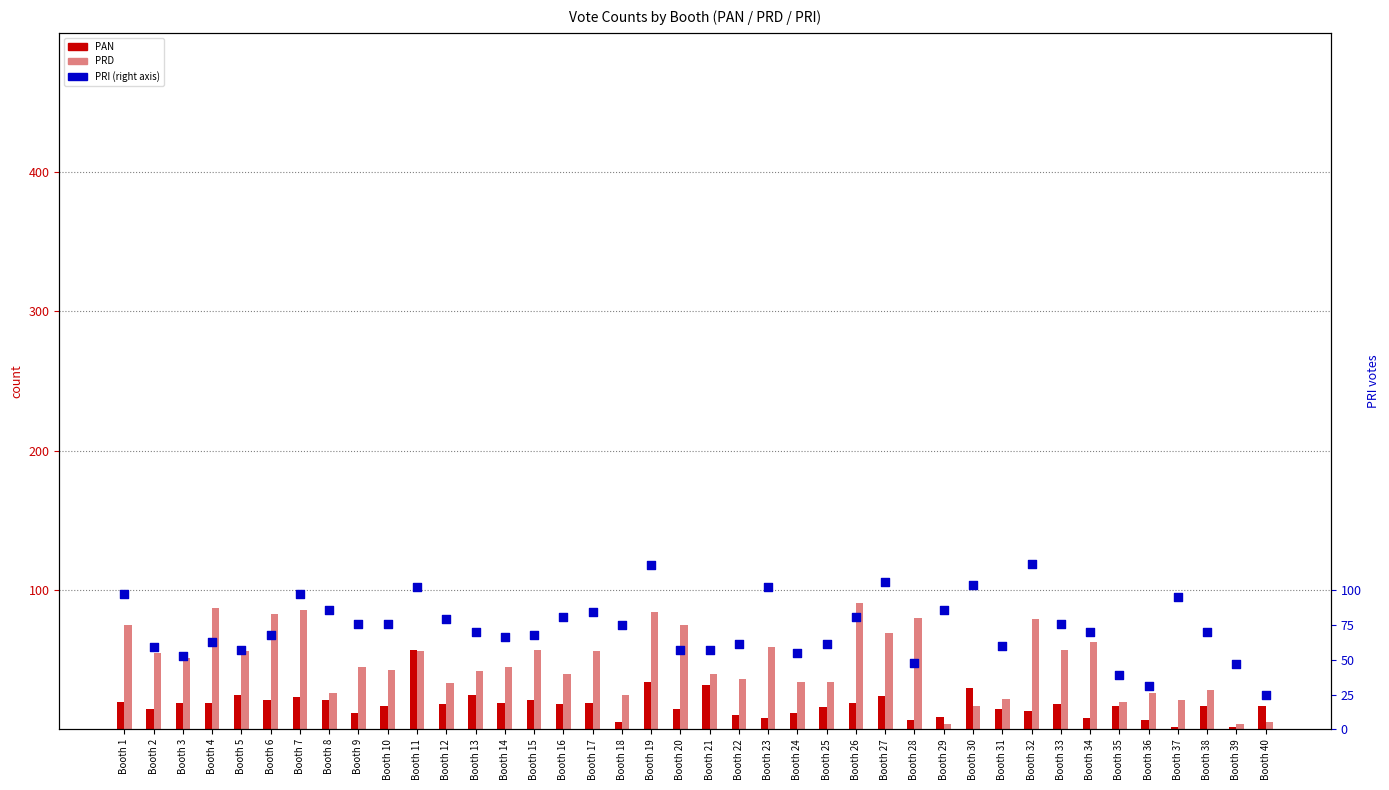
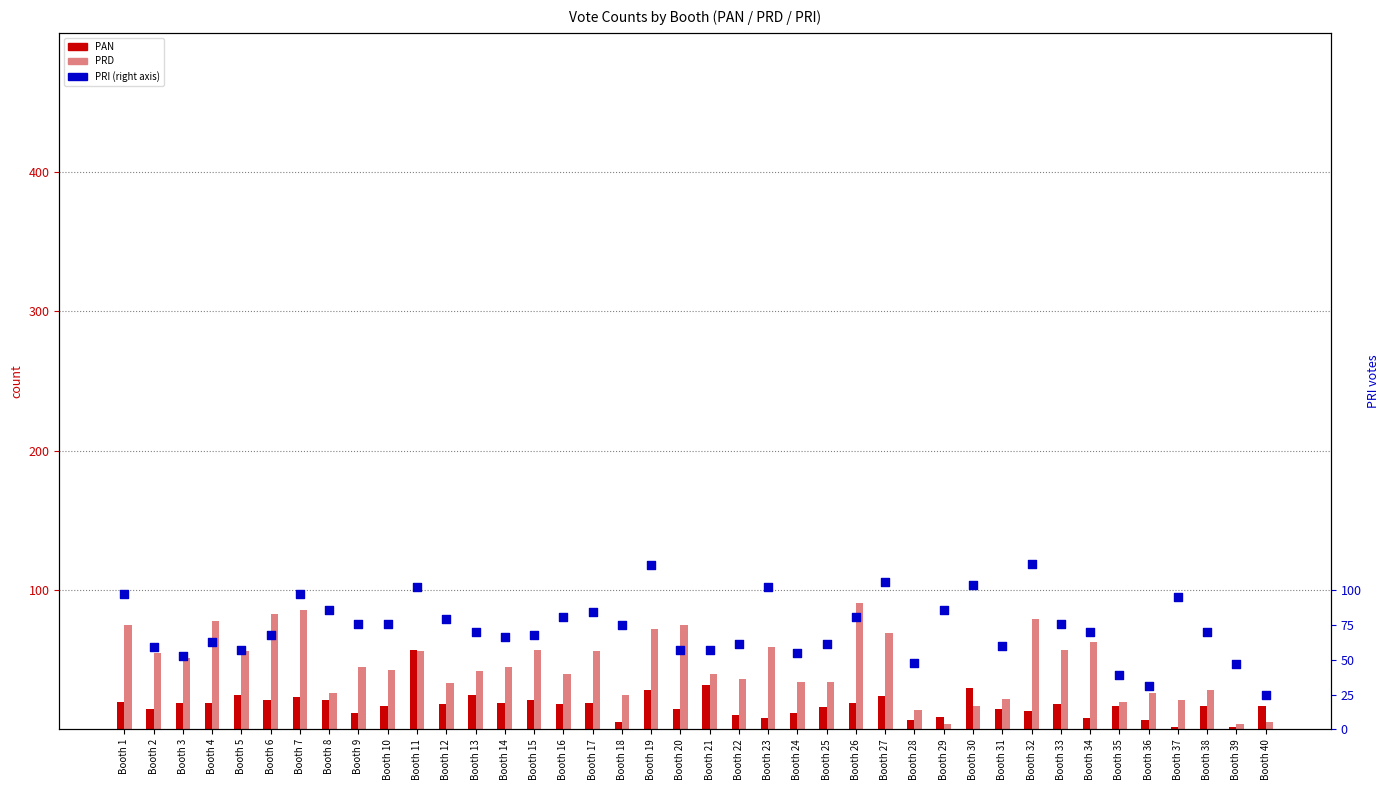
PRD, Booth 4: 87 -> 78
PAN, Booth 19: 34 -> 28
PRD, Booth 19: 84 -> 72
PRD, Booth 28: 80 -> 14
